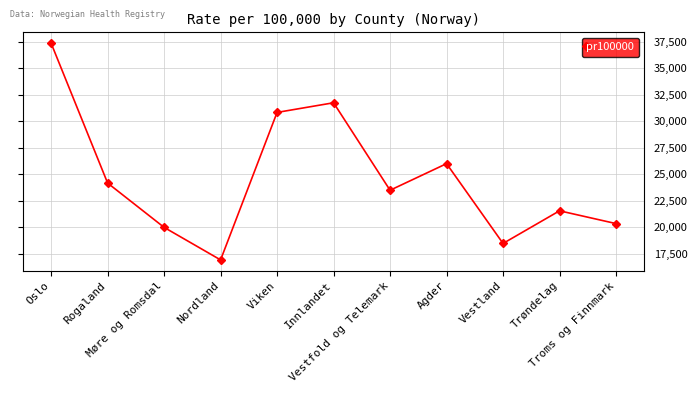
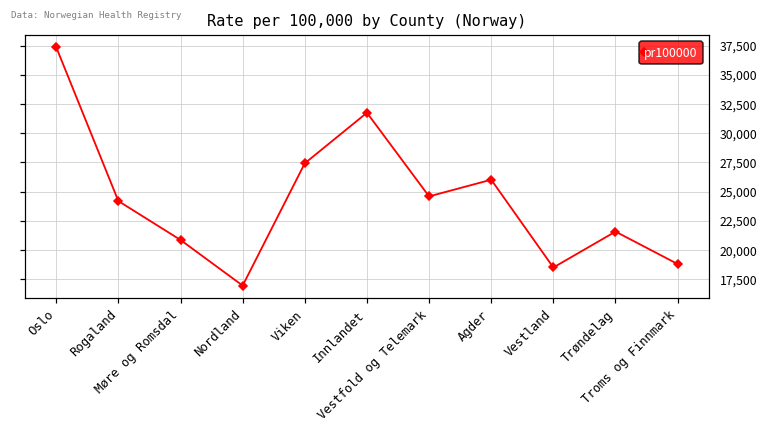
Møre og Romsdal: 20,000 -> 20,900
Viken: 30,800 -> 27,400
Vestfold og Telemark: 23,500 -> 24,600
Troms og Finnmark: 20,400 -> 18,800
